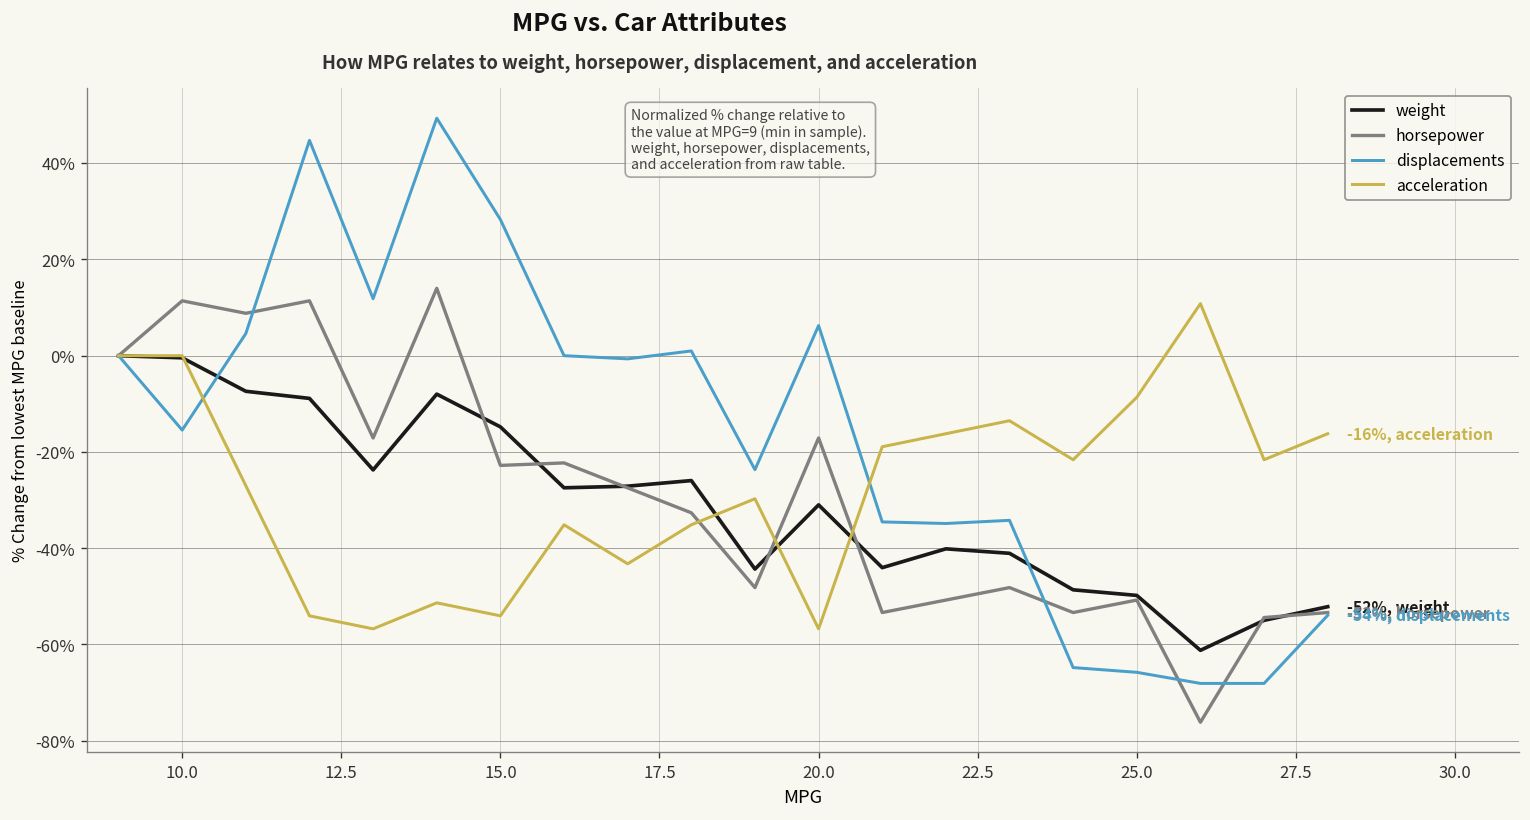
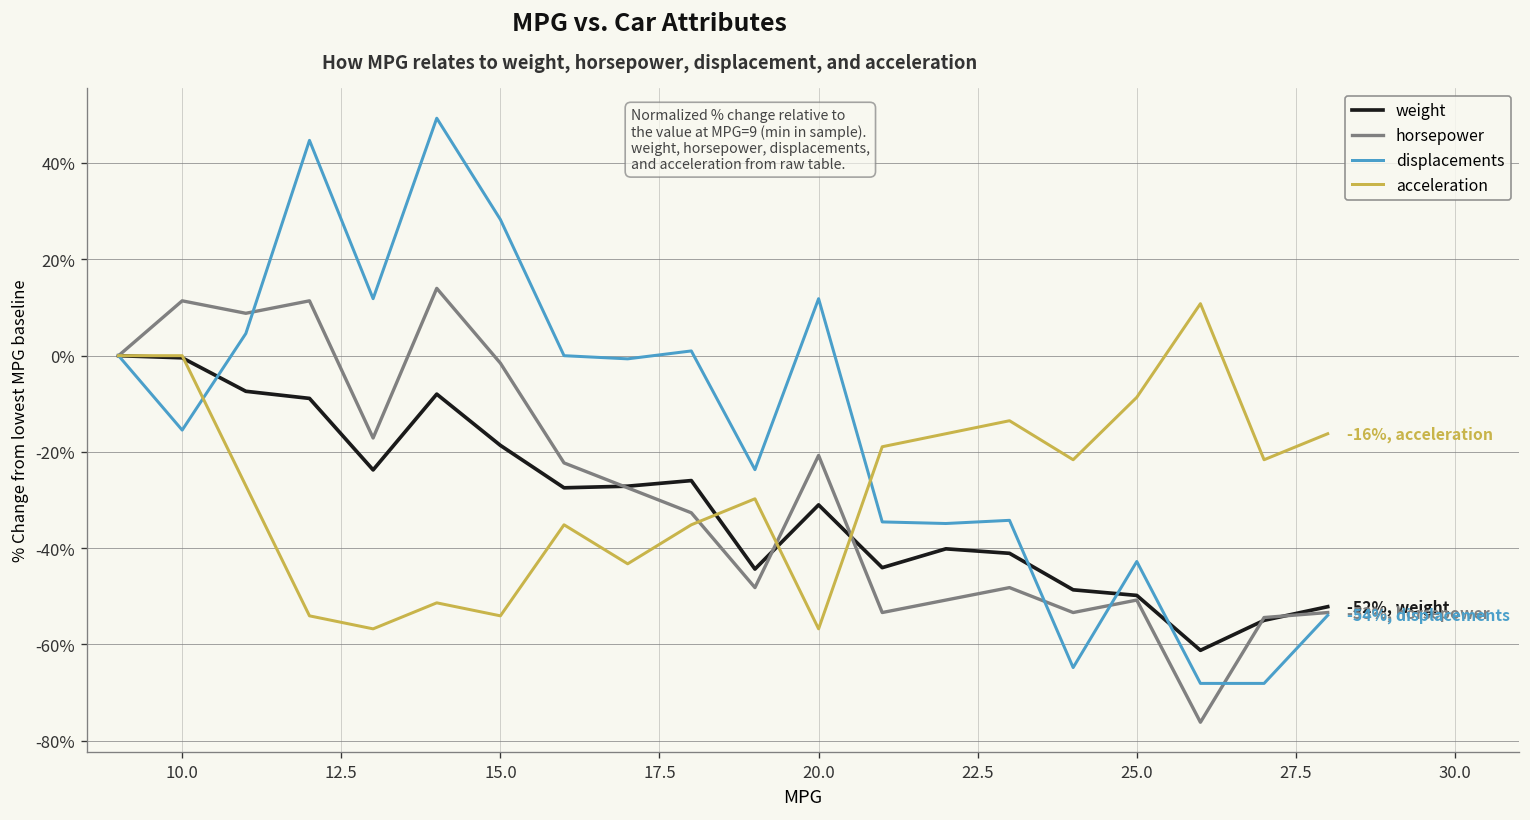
weight, 15.0: -15% -> -19%
horsepower, 15.0: -23% -> -2%
horsepower, 20.0: -17% -> -21%
displacements, 20.0: 6% -> 12%
displacements, 25.0: -66% -> -43%
